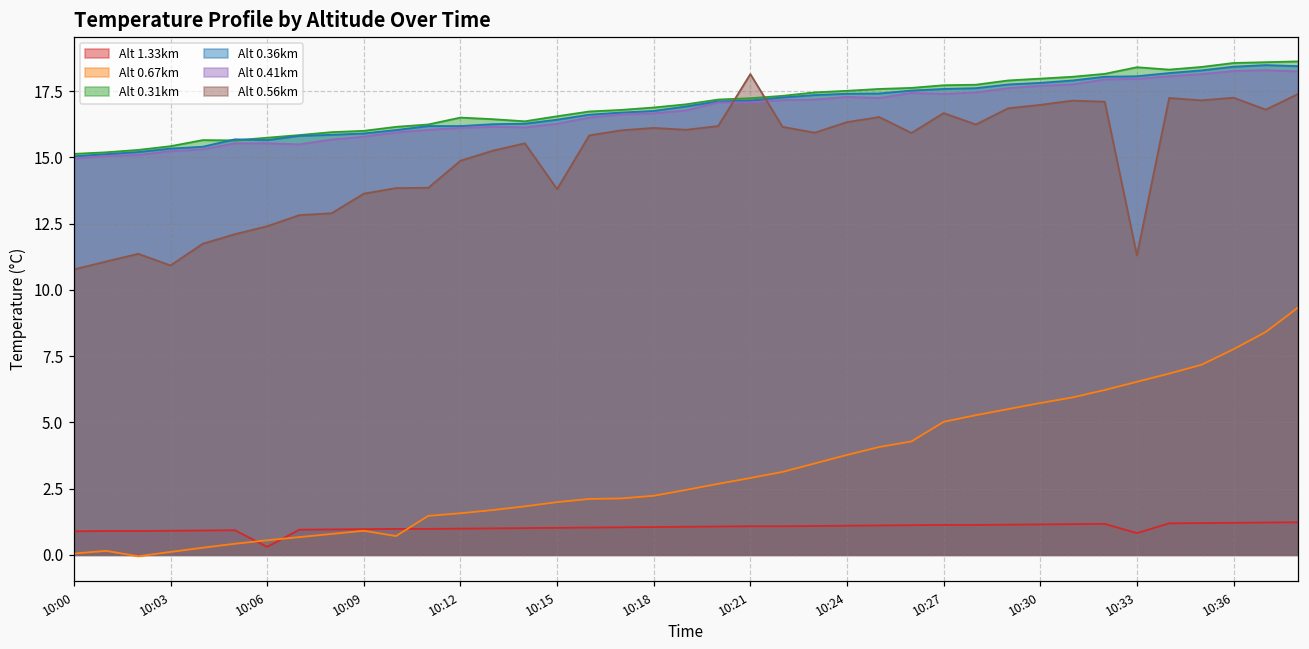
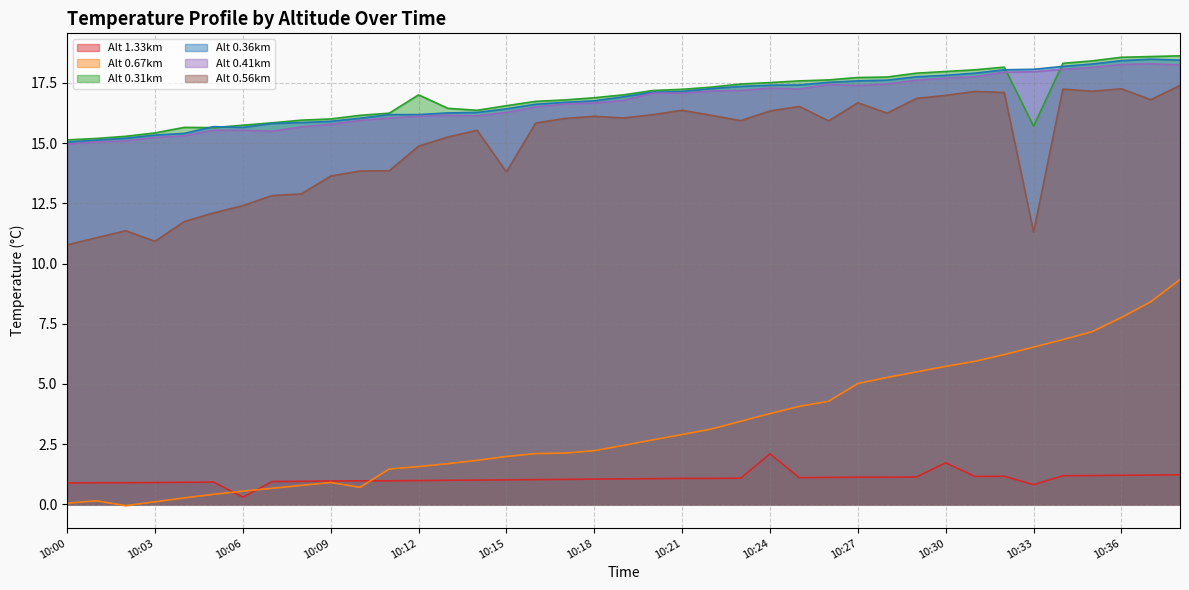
Alt 0.31km, 10:12: 16.5 -> 17.0
Alt 0.56km, 10:21: 18.1 -> 16.4
Alt 1.33km, 10:24: 1.1 -> 2.1
Alt 1.33km, 10:30: 1.2 -> 1.7
Alt 0.31km, 10:33: 18.4 -> 15.7
